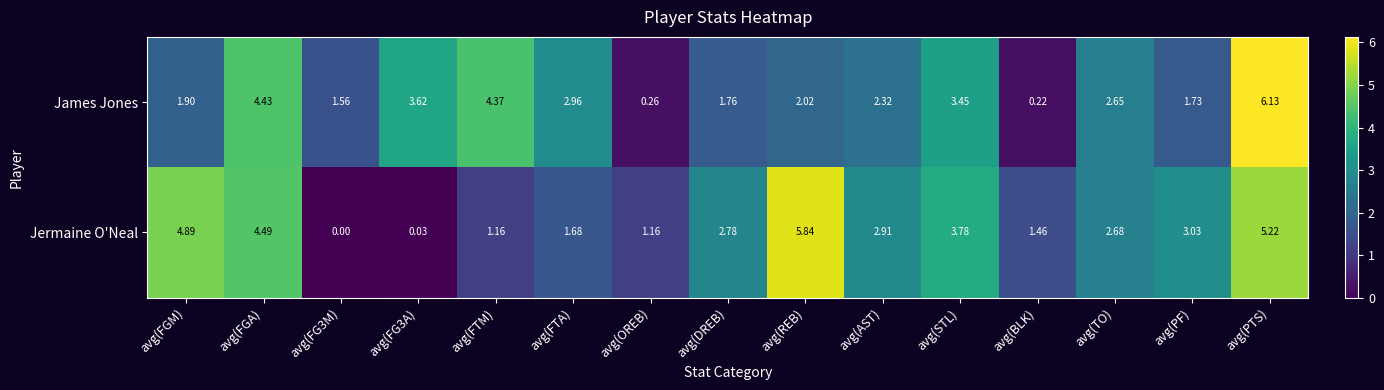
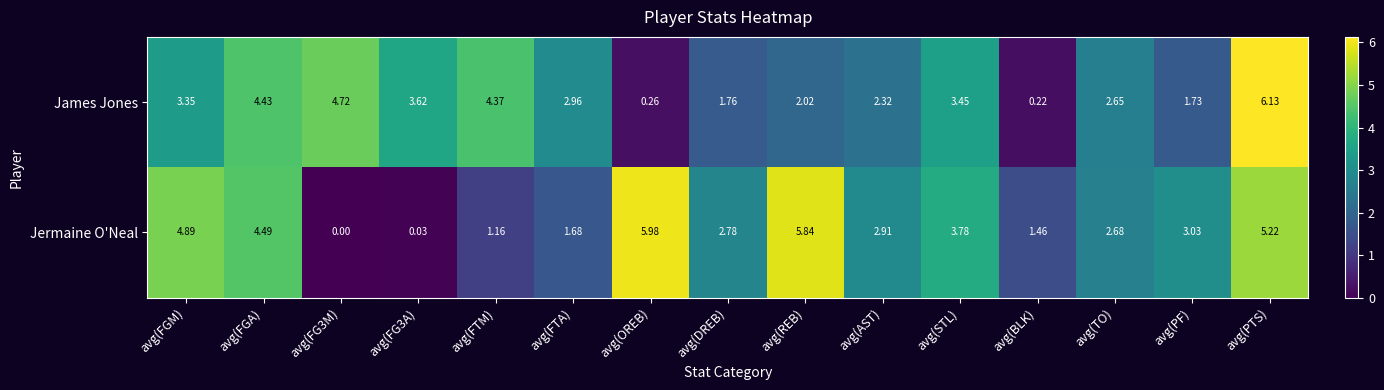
James Jones, avg(FGM): 1.90 -> 3.35
James Jones, avg(FG3M): 1.56 -> 4.72
Jermaine O'Neal, avg(OREB): 1.16 -> 5.98
